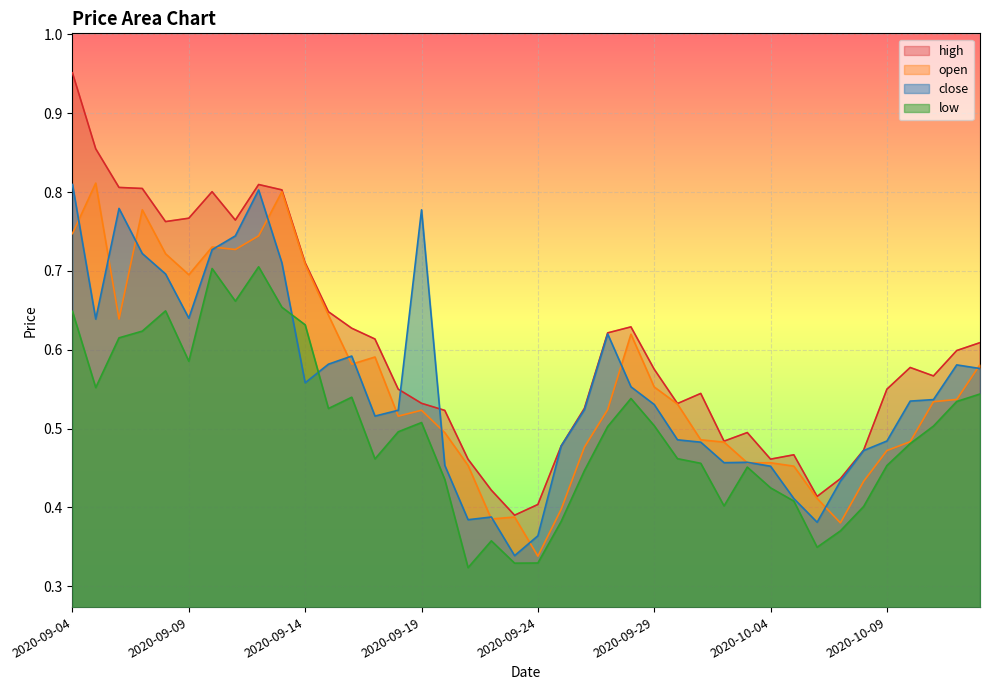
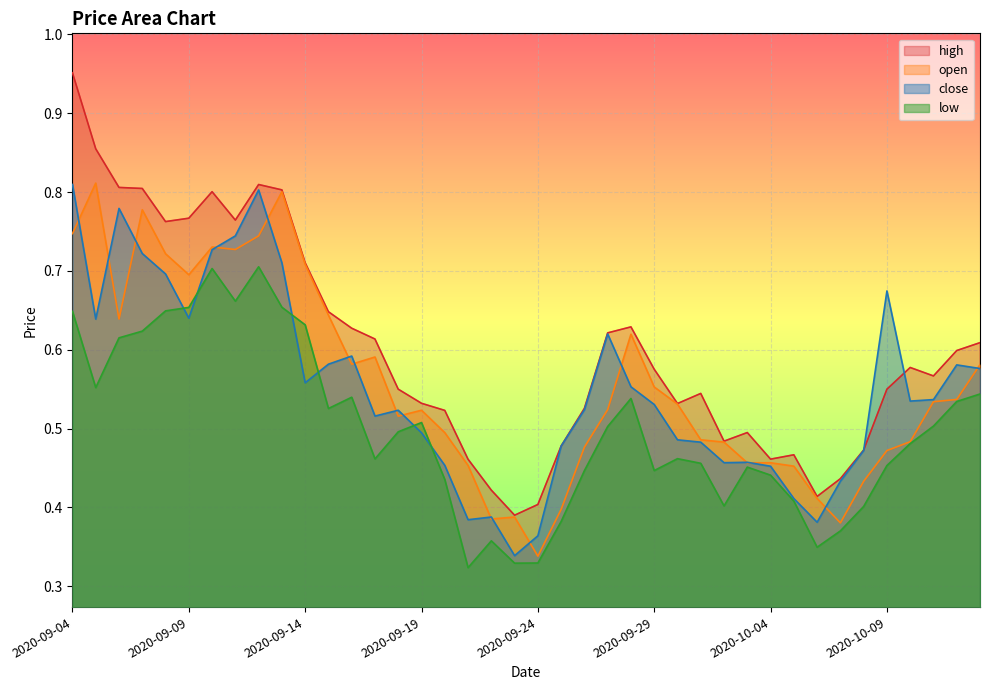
low, 2020-09-09: 0.59 -> 0.65
close, 2020-09-19: 0.78 -> 0.49
low, 2020-09-29: 0.50 -> 0.45
low, 2020-10-04: 0.42 -> 0.44
close, 2020-10-09: 0.48 -> 0.67
